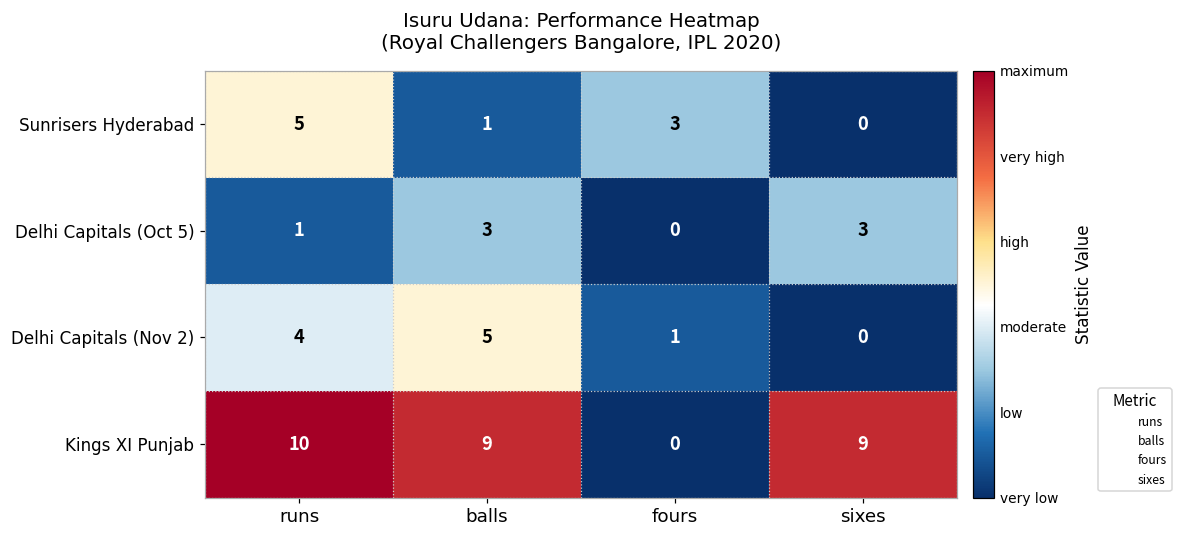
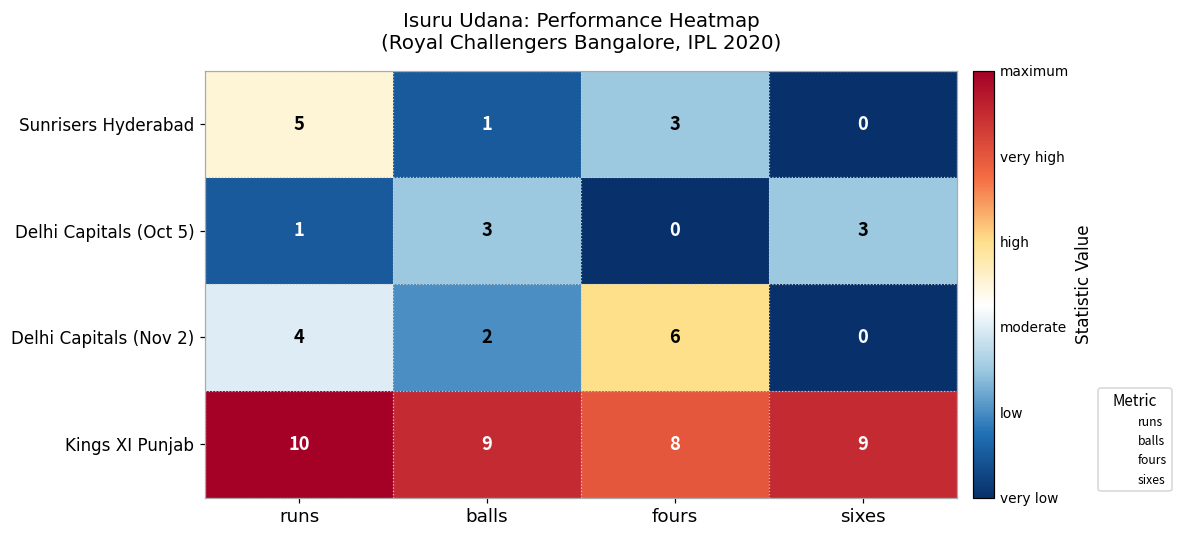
Delhi Capitals (Nov 2), balls: 5 -> 2
Delhi Capitals (Nov 2), fours: 1 -> 6
Kings XI Punjab, fours: 0 -> 8
